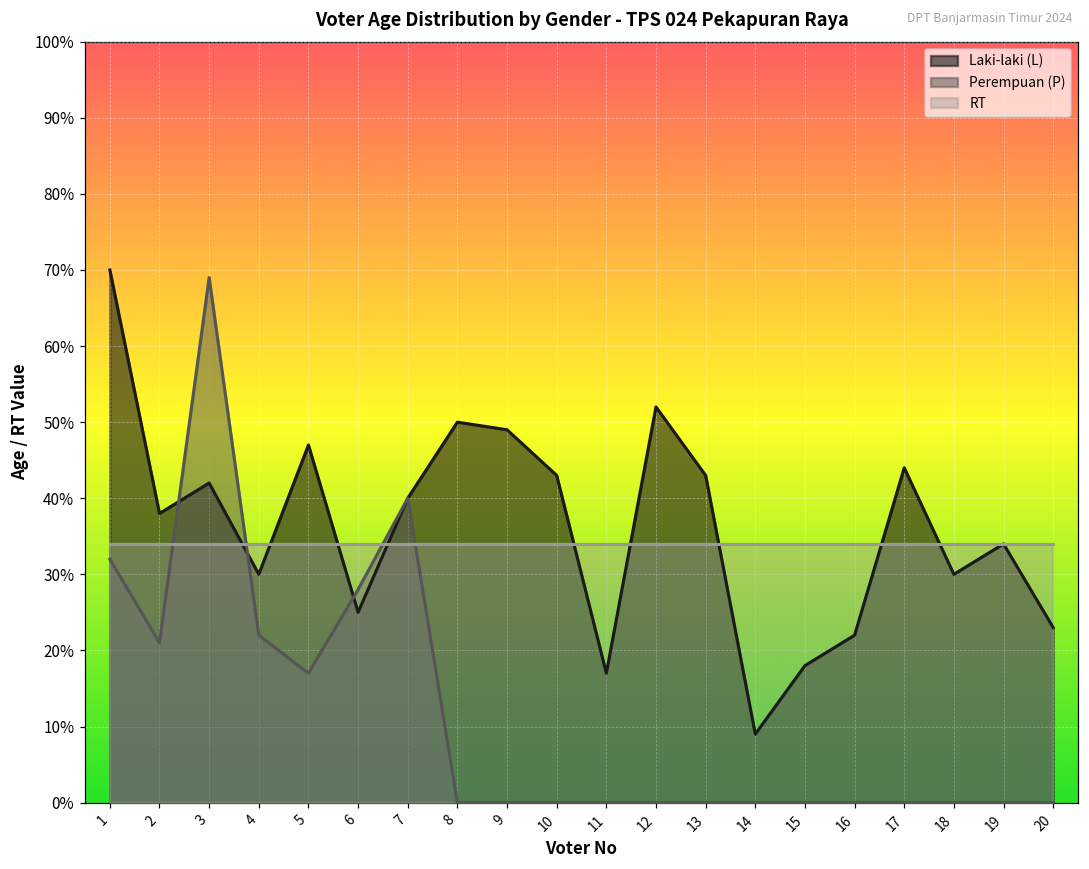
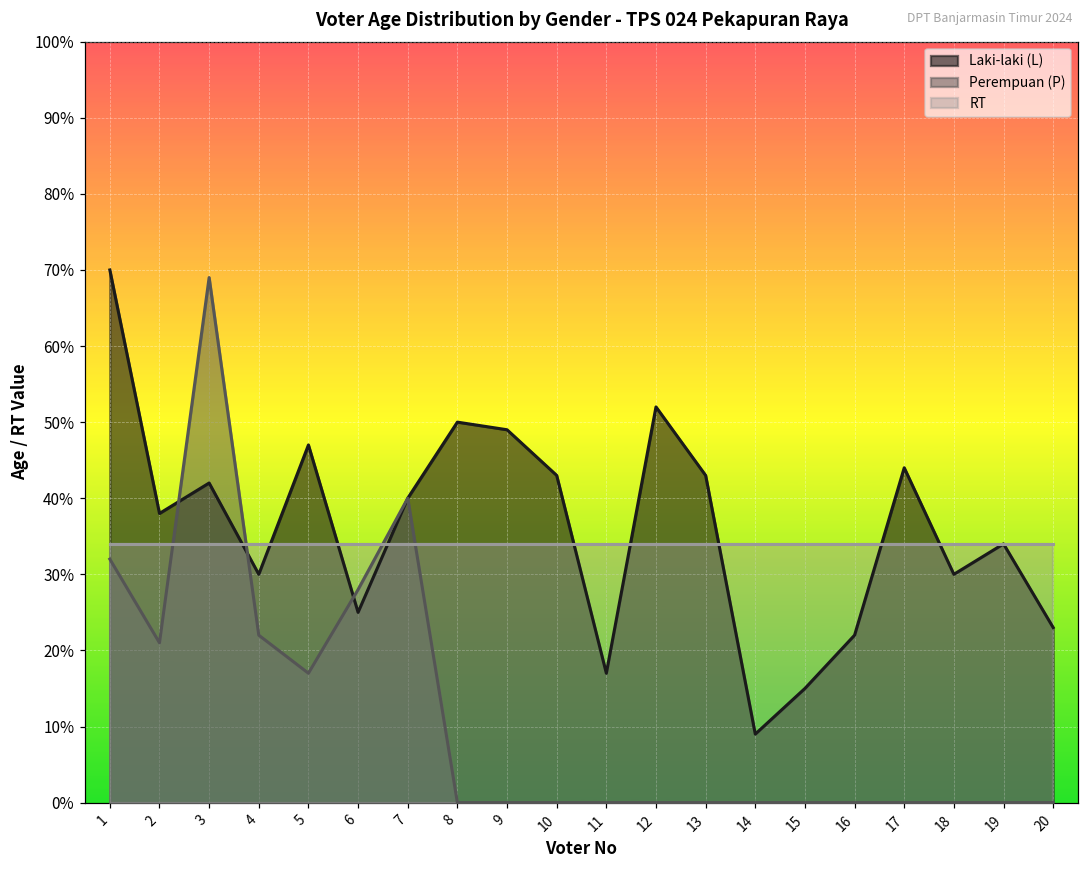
Laki-laki (L), 15: 18% -> 15%
